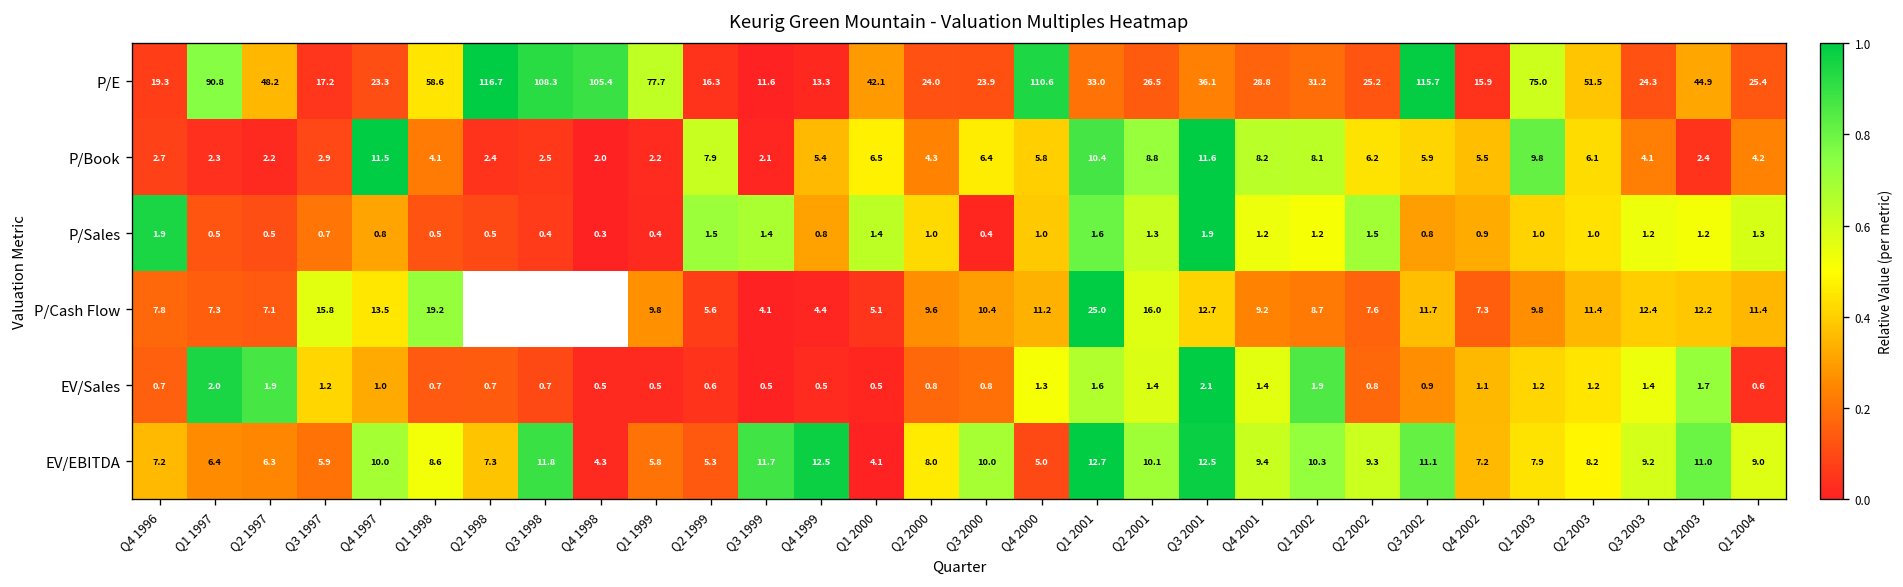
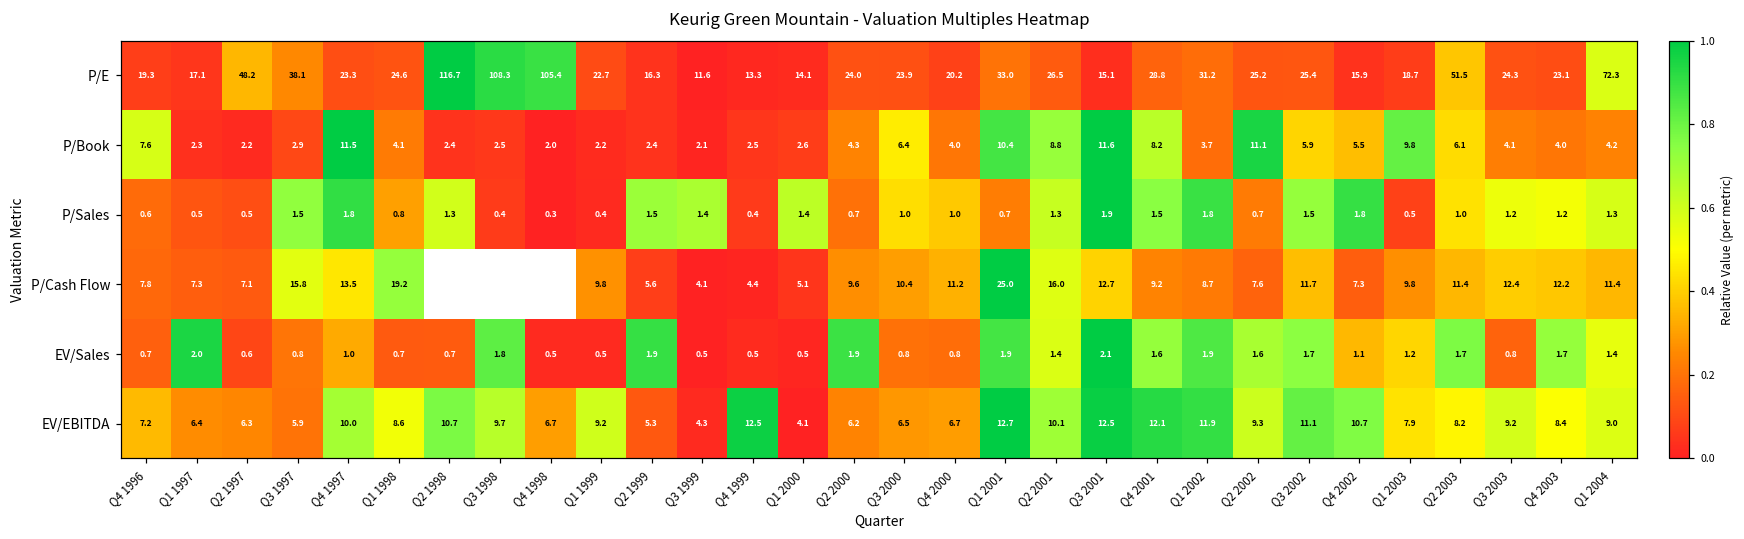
P/E, Q1 1997: 90.8 -> 17.1
P/E, Q3 1997: 17.2 -> 38.1
P/E, Q1 1998: 58.6 -> 24.6
P/E, Q1 1999: 77.7 -> 22.7
P/E, Q1 2000: 42.1 -> 14.1
P/E, Q4 2000: 110.6 -> 20.2
P/E, Q3 2001: 36.1 -> 15.1
P/E, Q3 2002: 115.7 -> 25.4
P/E, Q1 2003: 75.0 -> 18.7
P/E, Q4 2003: 44.9 -> 23.1
P/E, Q1 2004: 25.4 -> 72.3
P/Book, Q4 1996: 2.7 -> 7.6
P/Book, Q2 1999: 7.9 -> 2.4
P/Book, Q4 1999: 5.4 -> 2.5
P/Book, Q1 2000: 6.5 -> 2.6
P/Book, Q4 2000: 5.8 -> 4.0
P/Book, Q1 2002: 8.1 -> 3.7
P/Book, Q2 2002: 6.2 -> 11.1
P/Book, Q4 2003: 2.4 -> 4.0
P/Sales, Q4 1996: 1.9 -> 0.6
P/Sales, Q3 1997: 0.7 -> 1.5
P/Sales, Q4 1997: 0.8 -> 1.8
P/Sales, Q1 1998: 0.5 -> 0.8
P/Sales, Q2 1998: 0.5 -> 1.3
P/Sales, Q4 1999: 0.8 -> 0.4
P/Sales, Q2 2000: 1.0 -> 0.7
P/Sales, Q3 2000: 0.4 -> 1.0
P/Sales, Q1 2001: 1.6 -> 0.7
P/Sales, Q4 2001: 1.2 -> 1.5
P/Sales, Q1 2002: 1.2 -> 1.8
P/Sales, Q2 2002: 1.5 -> 0.7
P/Sales, Q3 2002: 0.8 -> 1.5
P/Sales, Q4 2002: 0.9 -> 1.8
P/Sales, Q1 2003: 1.0 -> 0.5
EV/Sales, Q2 1997: 1.9 -> 0.6
EV/Sales, Q3 1997: 1.2 -> 0.8
EV/Sales, Q3 1998: 0.7 -> 1.8
EV/Sales, Q2 1999: 0.6 -> 1.9
EV/Sales, Q2 2000: 0.8 -> 1.9
EV/Sales, Q4 2000: 1.3 -> 0.8
EV/Sales, Q1 2001: 1.6 -> 1.9
EV/Sales, Q4 2001: 1.4 -> 1.6
EV/Sales, Q2 2002: 0.8 -> 1.6
EV/Sales, Q3 2002: 0.9 -> 1.7
EV/Sales, Q2 2003: 1.2 -> 1.7
EV/Sales, Q3 2003: 1.4 -> 0.8
EV/Sales, Q1 2004: 0.6 -> 1.4
EV/EBITDA, Q2 1998: 7.3 -> 10.7
EV/EBITDA, Q3 1998: 11.8 -> 9.7
EV/EBITDA, Q4 1998: 4.3 -> 6.7
EV/EBITDA, Q1 1999: 5.8 -> 9.2
EV/EBITDA, Q3 1999: 11.7 -> 4.3
EV/EBITDA, Q2 2000: 8.0 -> 6.2
EV/EBITDA, Q3 2000: 10.0 -> 6.5
EV/EBITDA, Q4 2000: 5.0 -> 6.7
EV/EBITDA, Q4 2001: 9.4 -> 12.1
EV/EBITDA, Q1 2002: 10.3 -> 11.9
EV/EBITDA, Q4 2002: 7.2 -> 10.7
EV/EBITDA, Q4 2003: 11.0 -> 8.4
